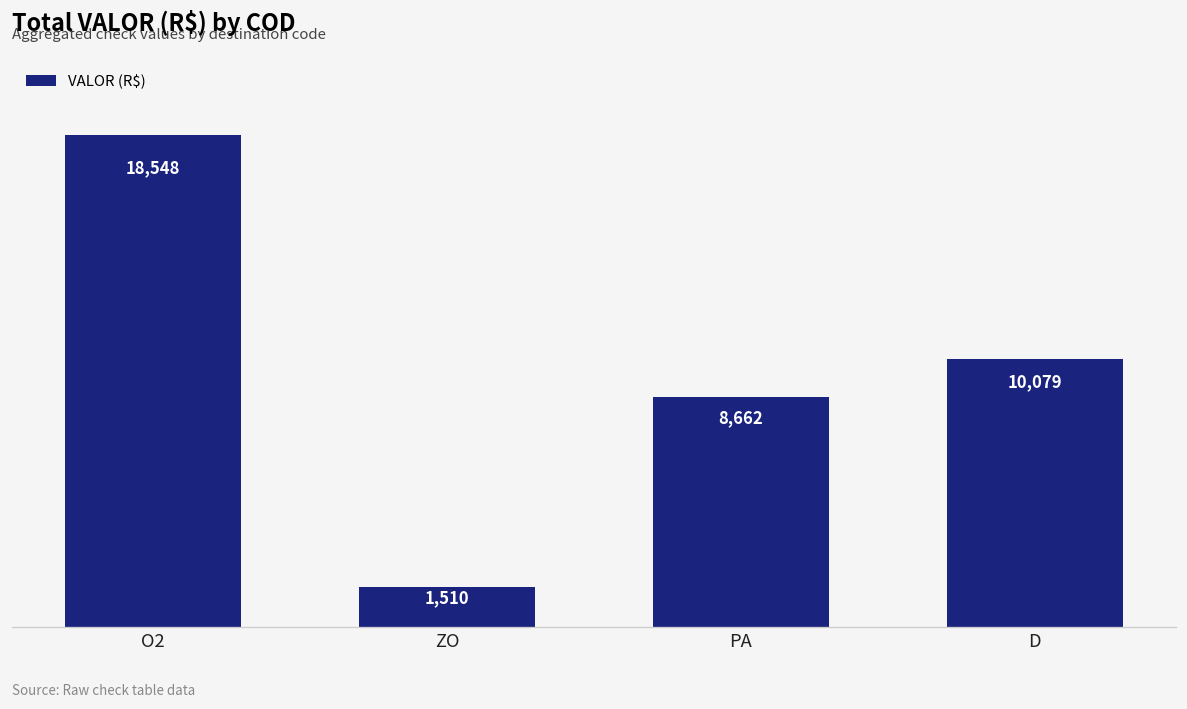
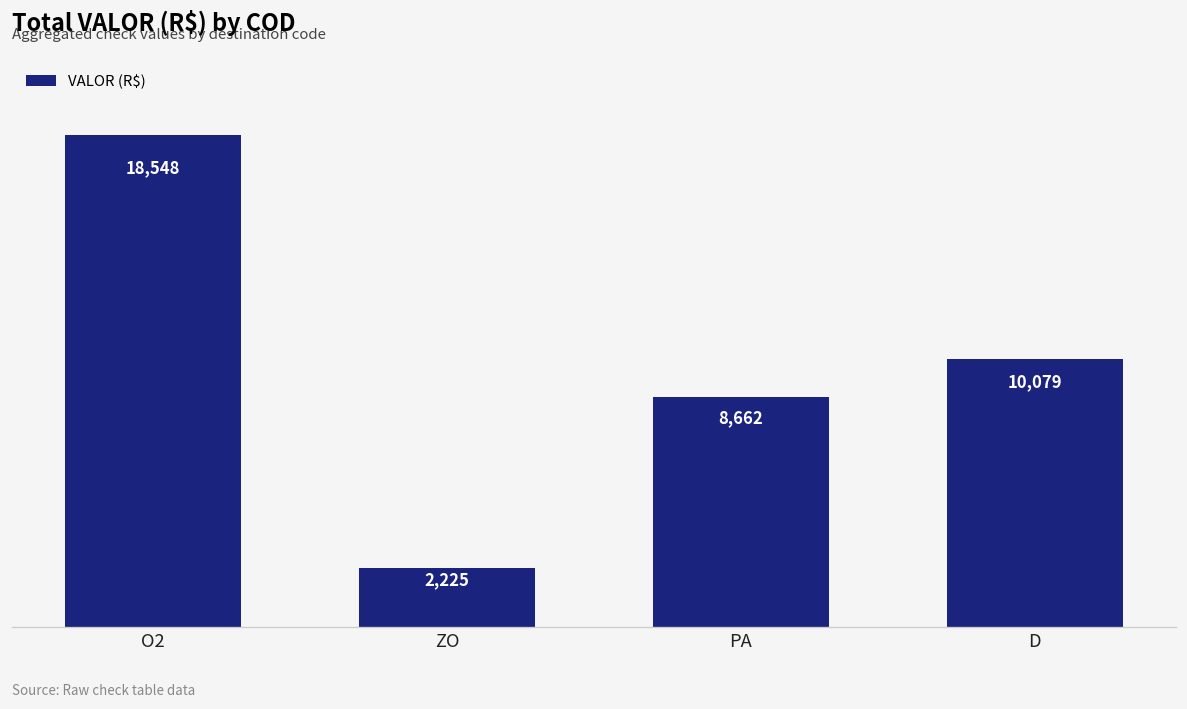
ZO: 1,510 -> 2,225
